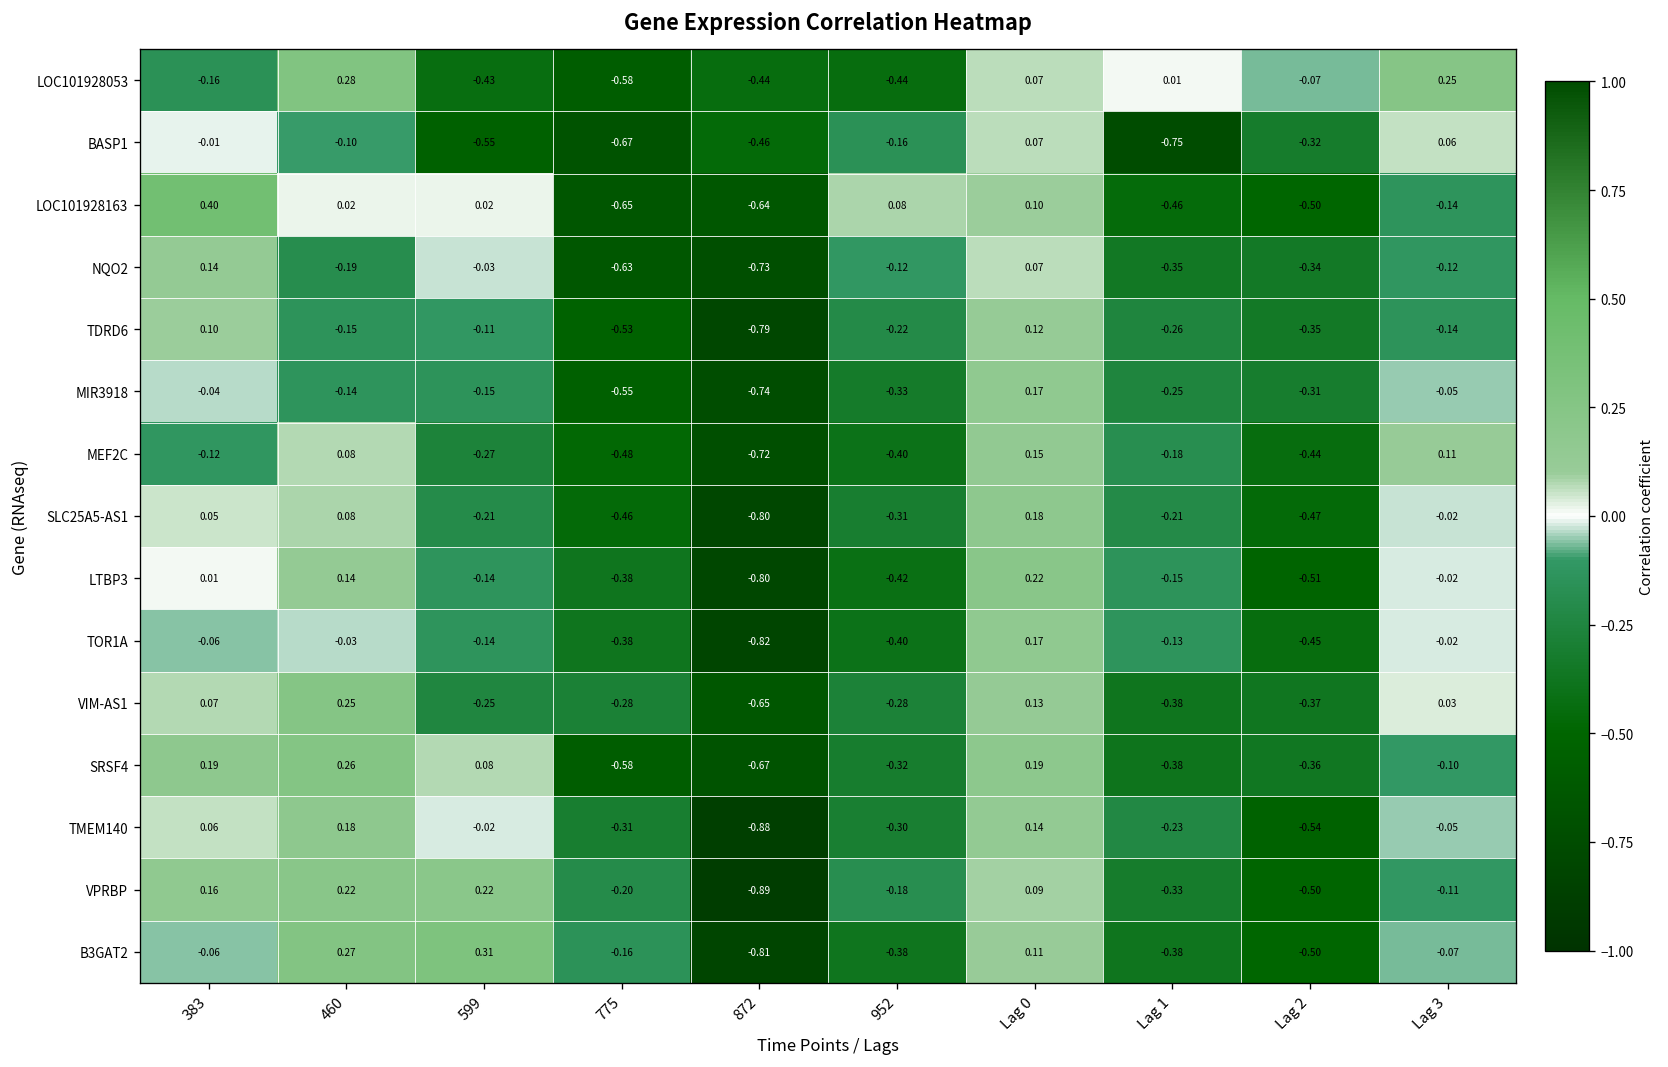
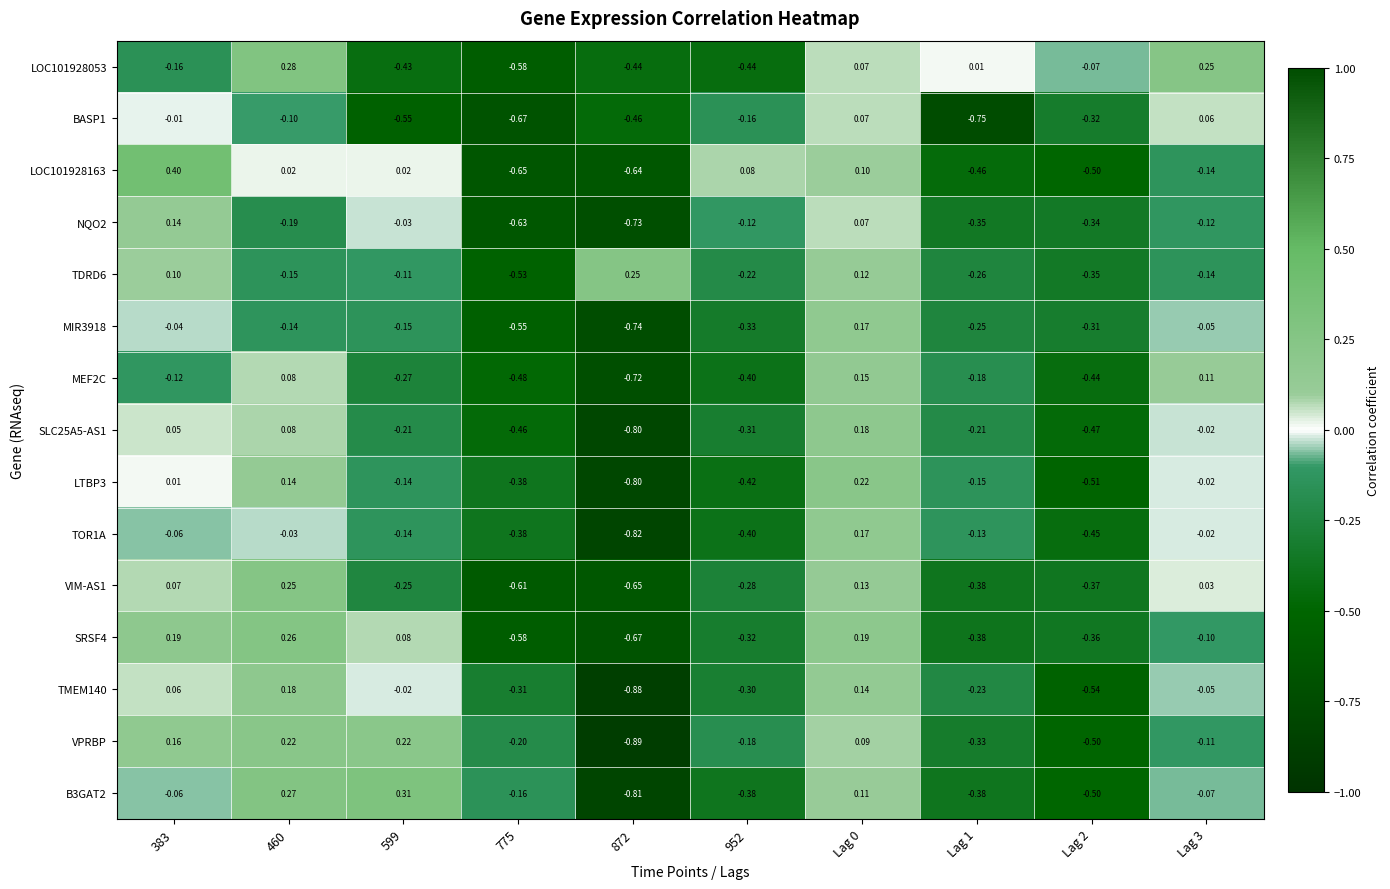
TDRD6, 872: -0.79 -> 0.25
VIM-AS1, 775: -0.28 -> -0.61
